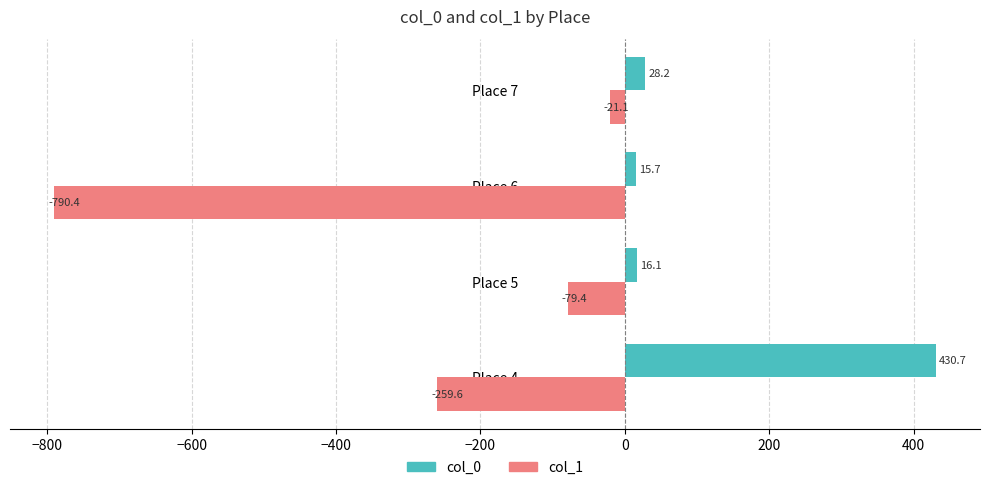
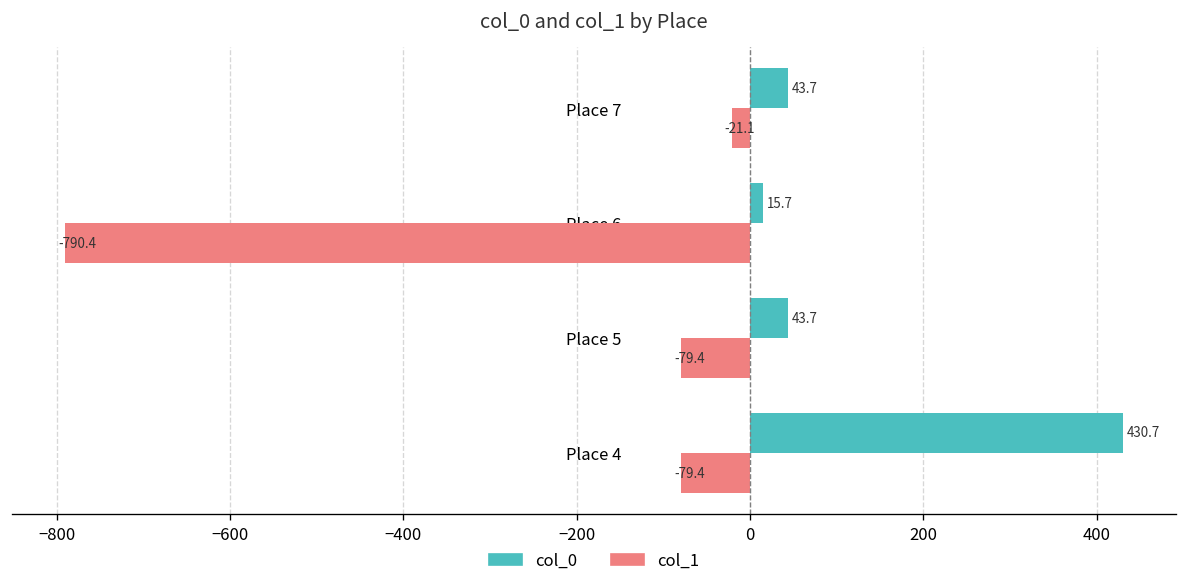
col_0, Place 7: 28.2 -> 43.7
col_0, Place 5: 16.1 -> 43.7
col_1, Place 4: -259.6 -> -79.4
